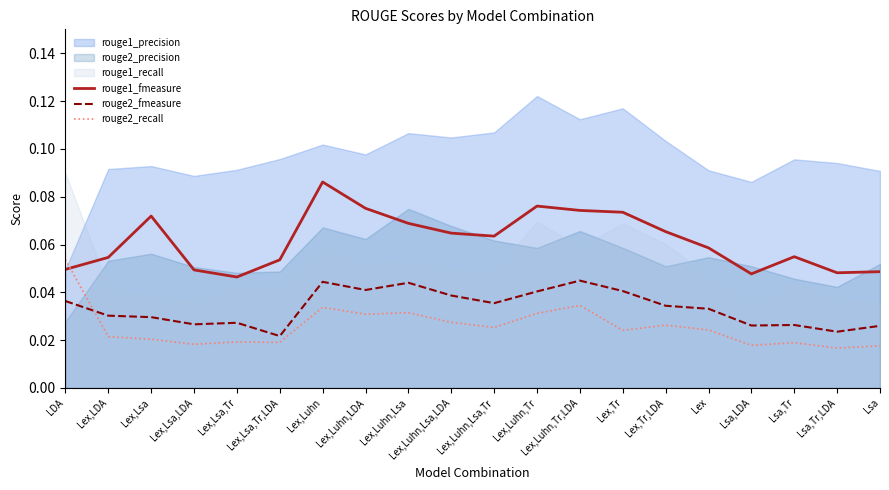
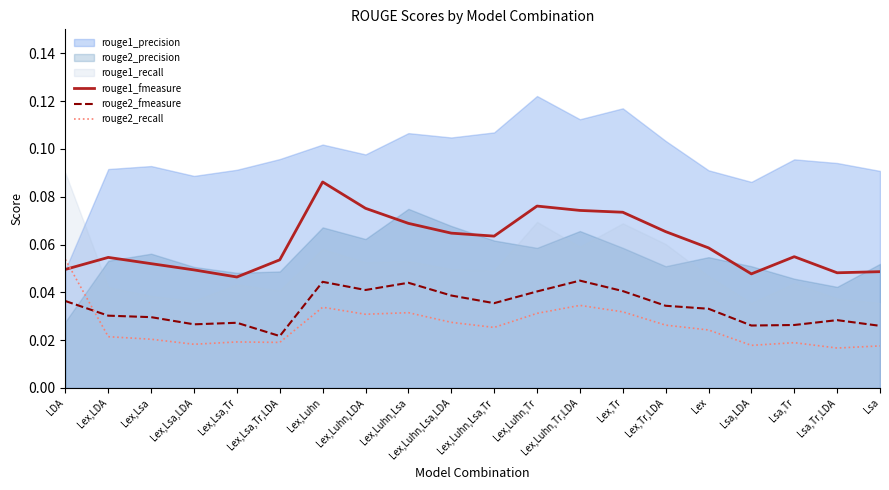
rouge1_fmeasure, Lex,Lsa: 0.072 -> 0.052
rouge2_recall, Lex,Tr: 0.024 -> 0.032
rouge2_fmeasure, Lsa,Tr,LDA: 0.024 -> 0.028
